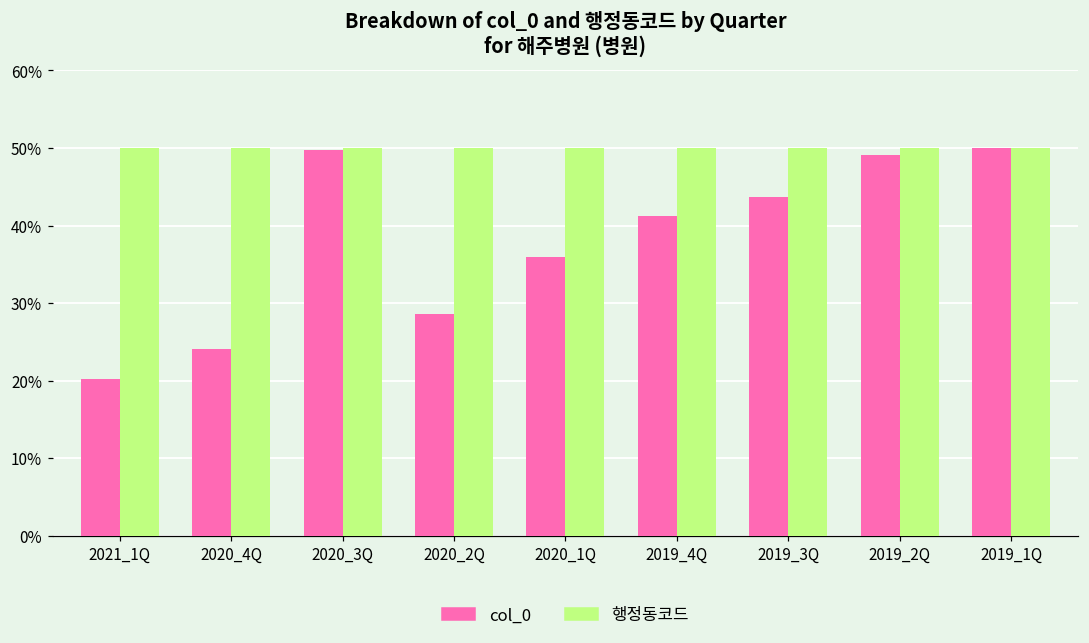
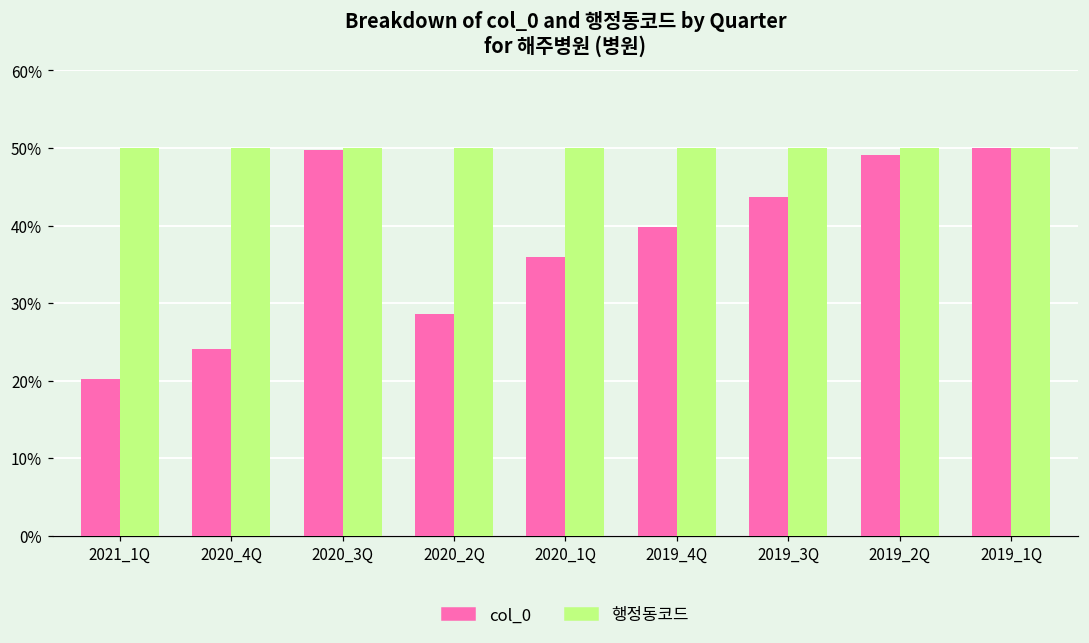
col_0, 2019_4Q: 41% -> 40%
